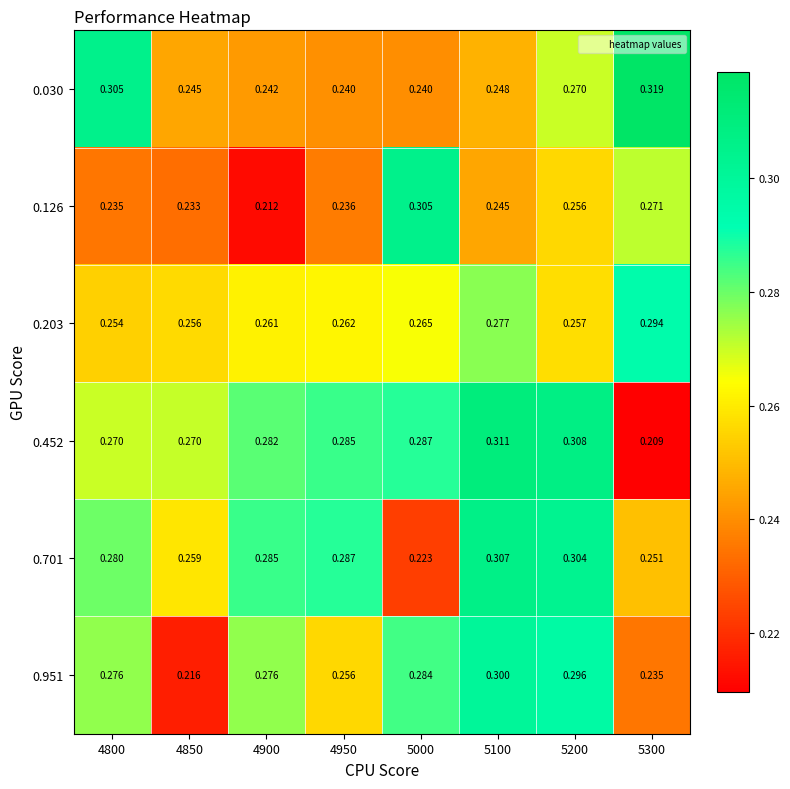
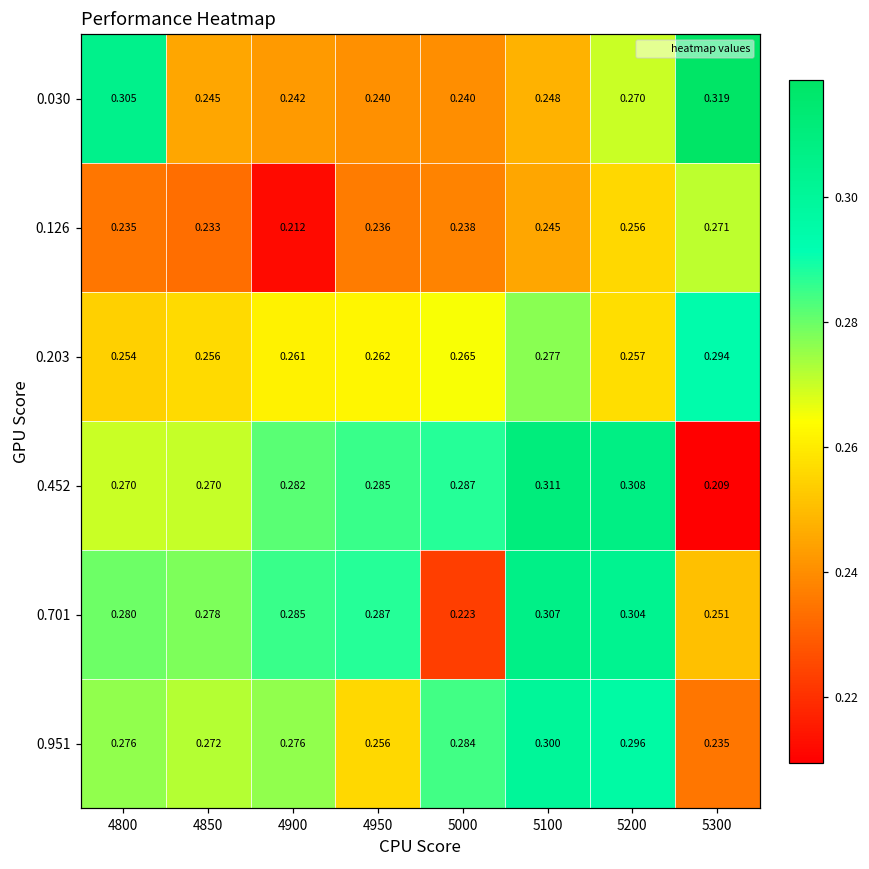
0.126, 5000: 0.305 -> 0.238
0.701, 4850: 0.259 -> 0.278
0.951, 4850: 0.216 -> 0.272
